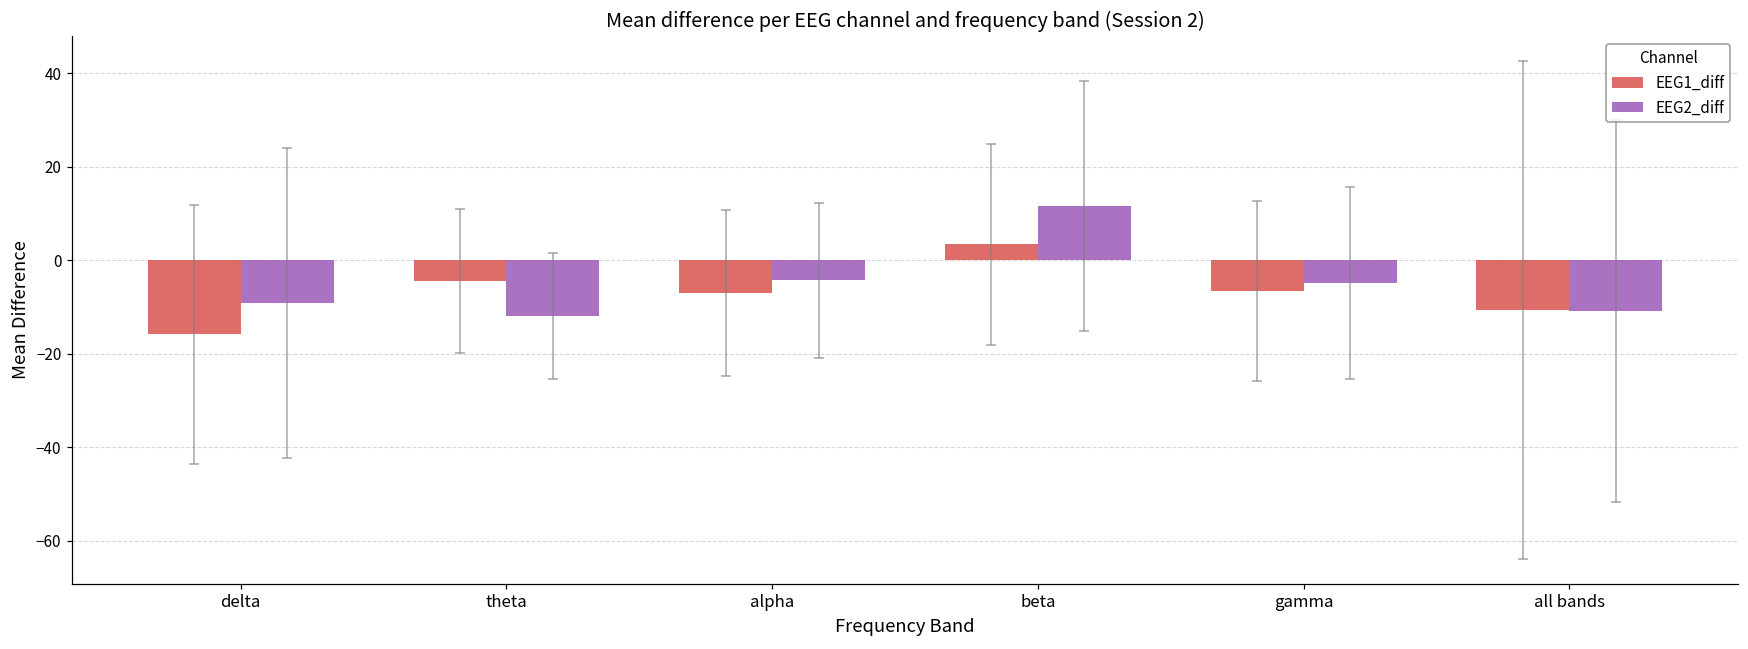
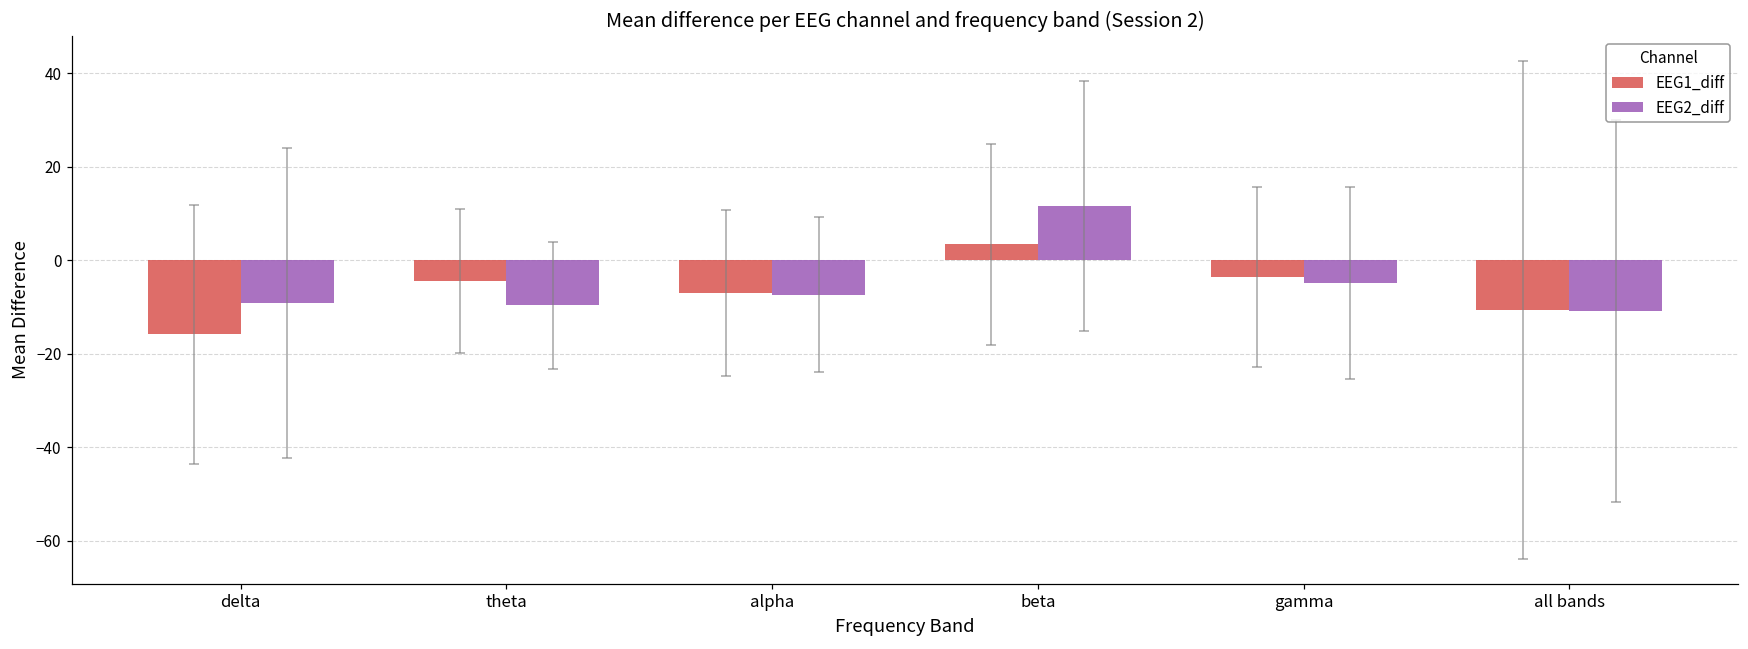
EEG2_diff, theta: -12 -> -10
EEG2_diff, alpha: -4 -> -7
EEG1_diff, gamma: -7 -> -4
